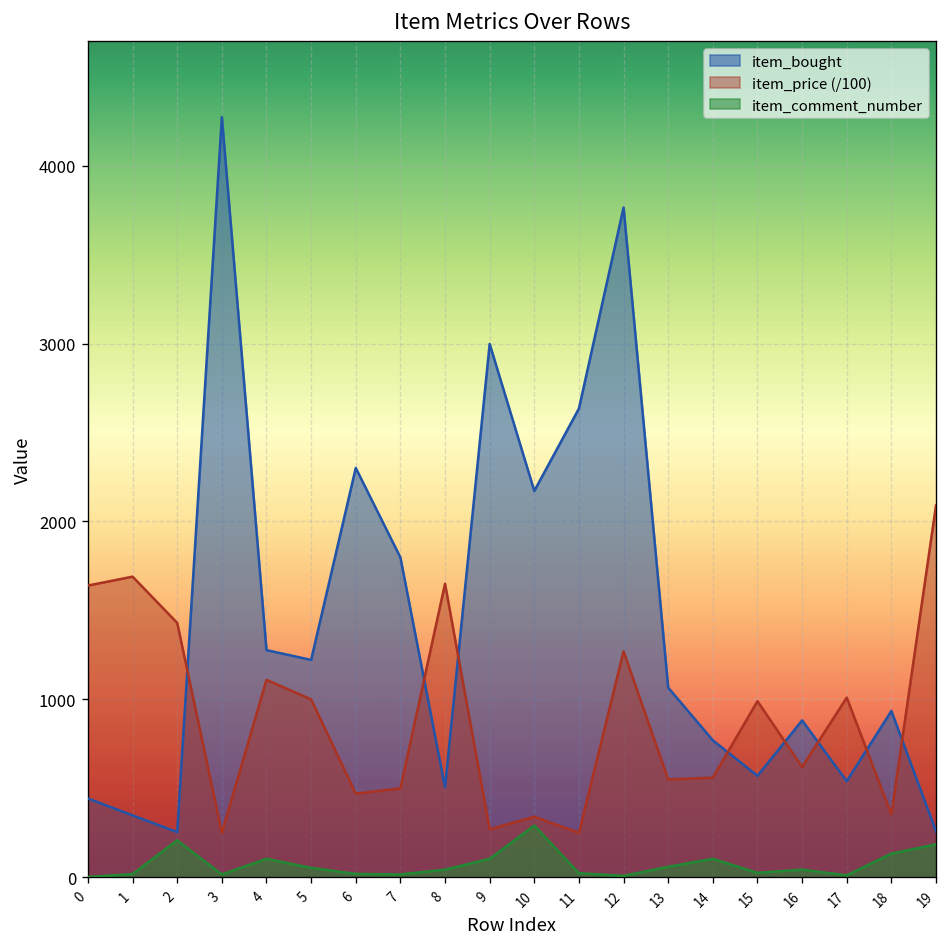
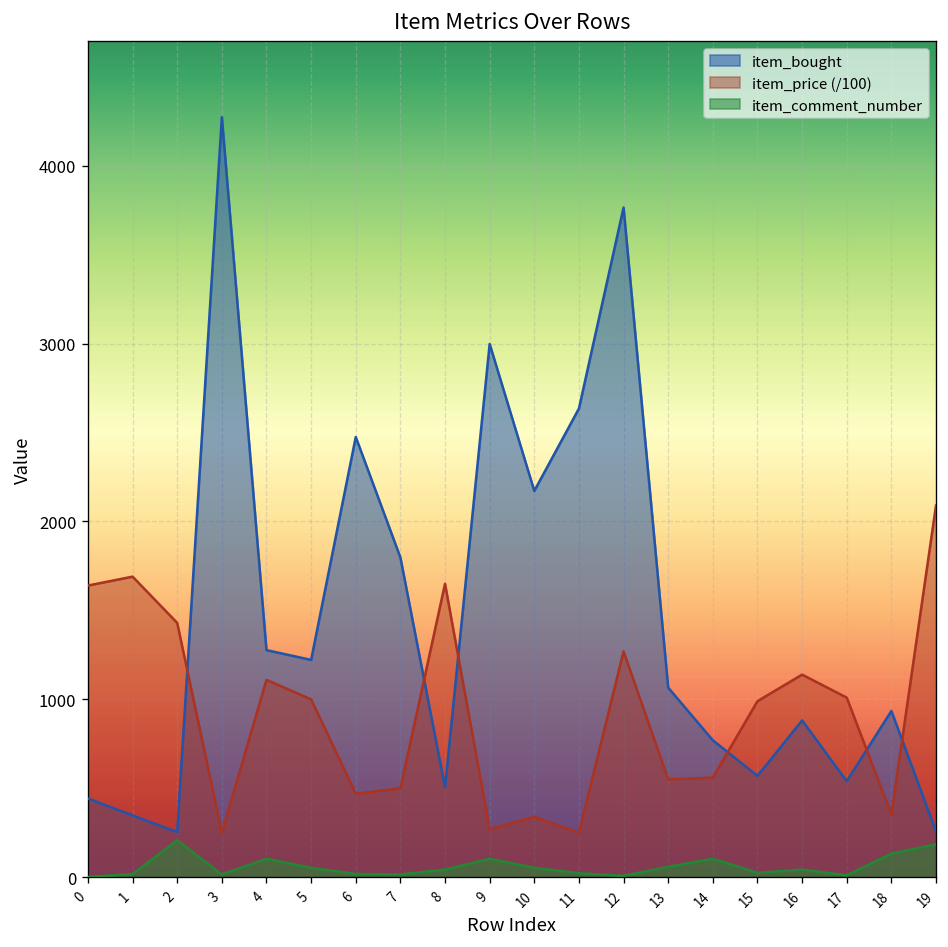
item_bought, 6: 2300 -> 2480
item_comment_number, 10: 290 -> 50
item_price (/100), 16: 620 -> 1140
